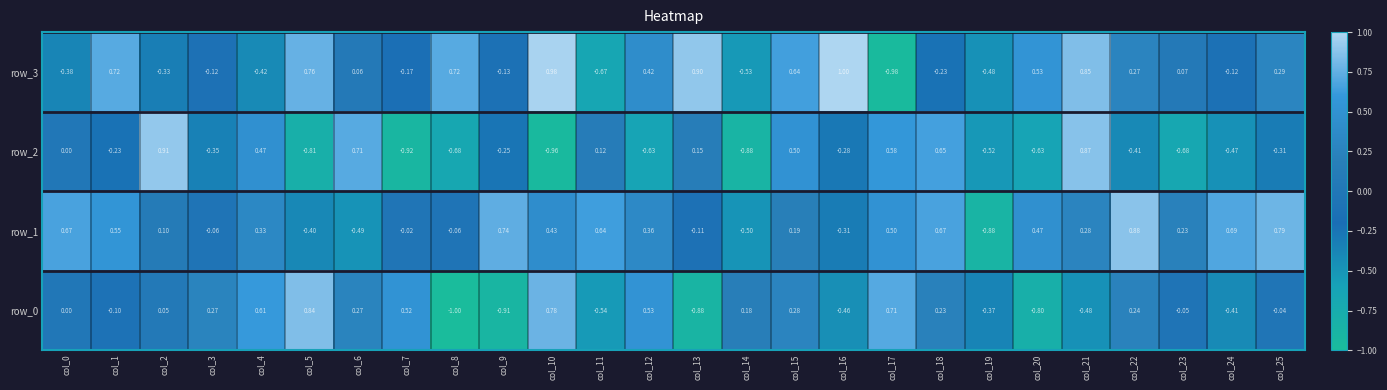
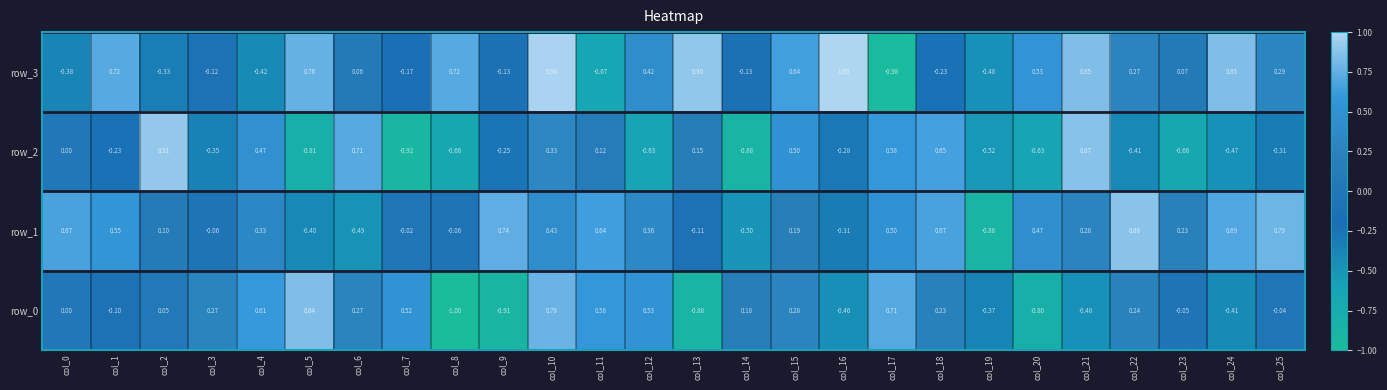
row_3, col_14: -0.53 -> -0.13
row_3, col_24: -0.12 -> 0.85
row_2, col_10: -0.96 -> 0.33
row_0, col_11: -0.54 -> 0.58
